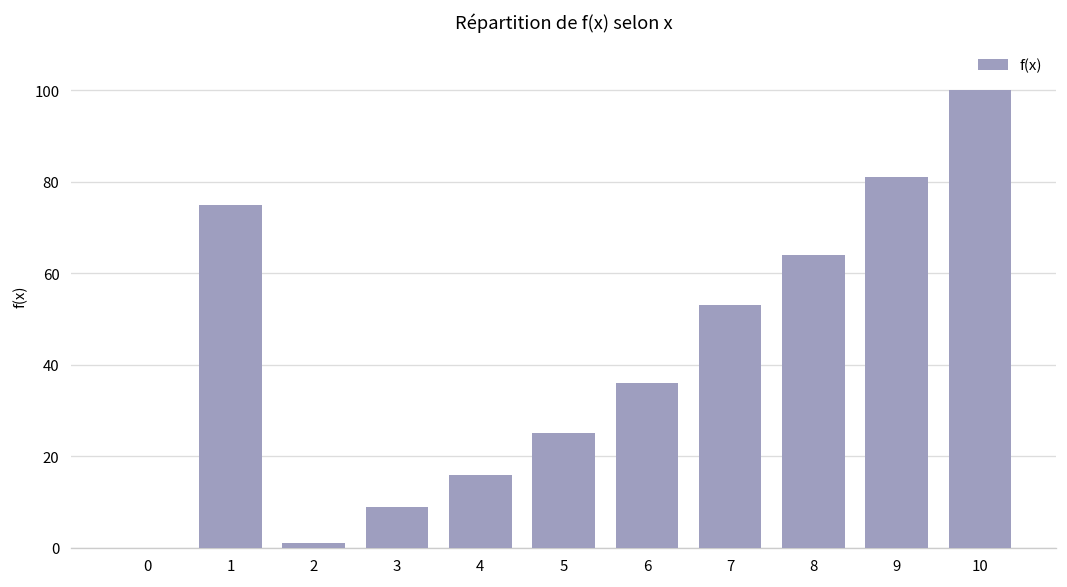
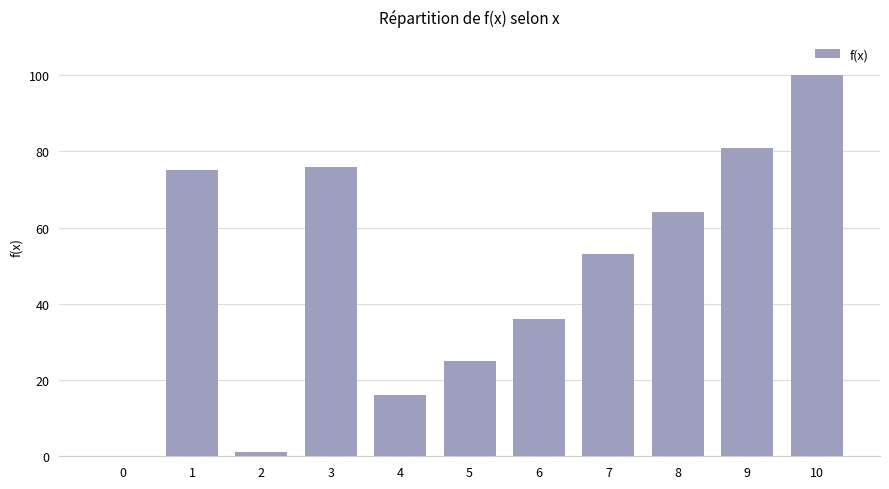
3: 9 -> 76
